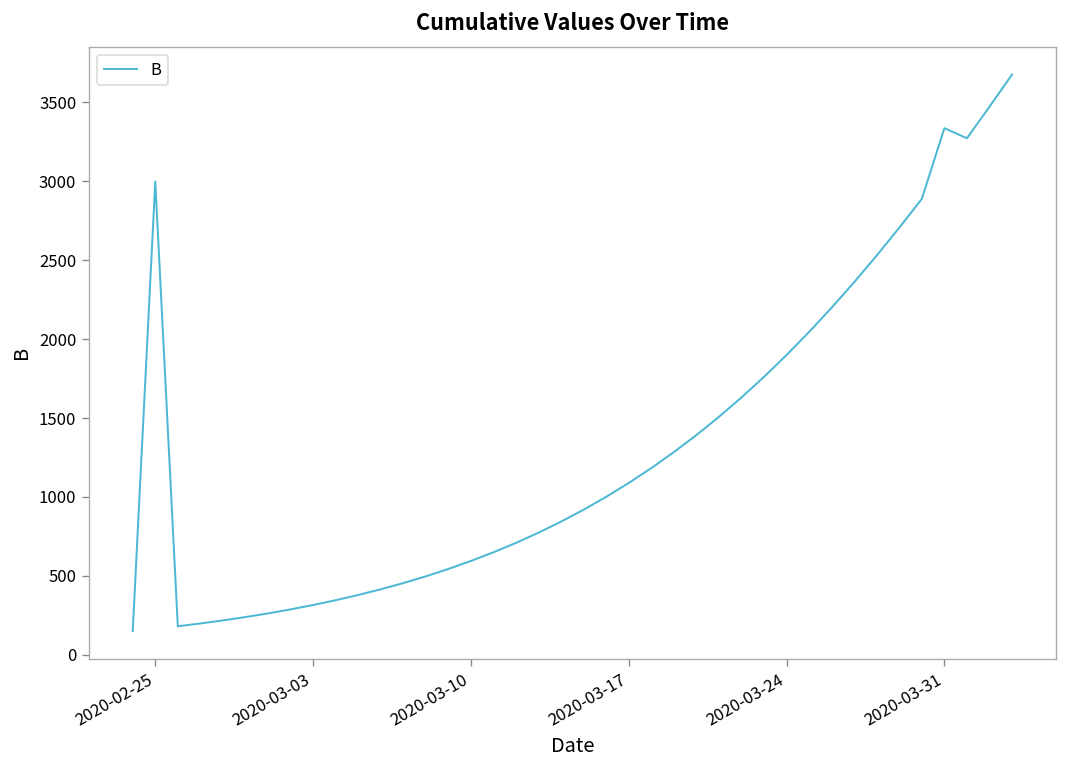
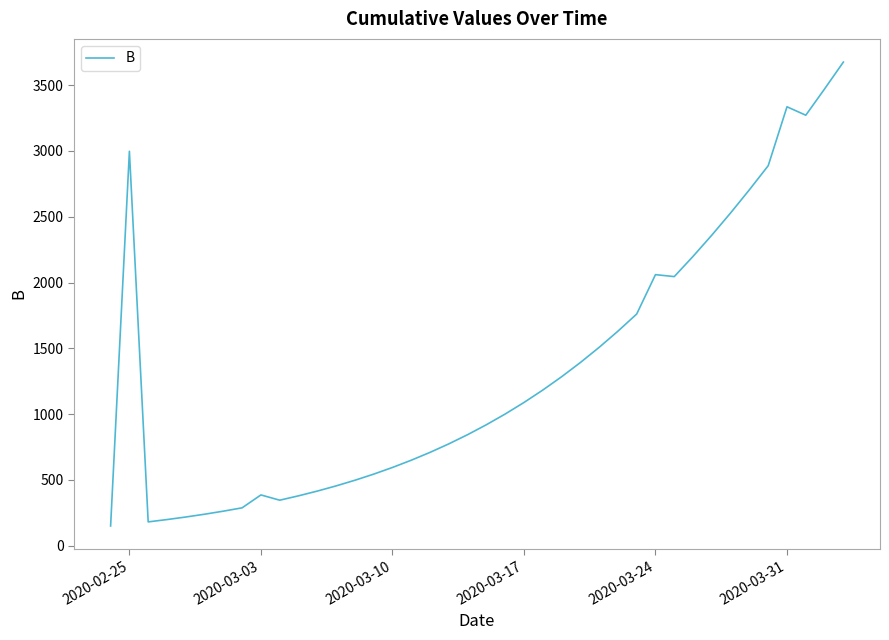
2020-03-03: 320 -> 390
2020-03-24: 1900 -> 2060
